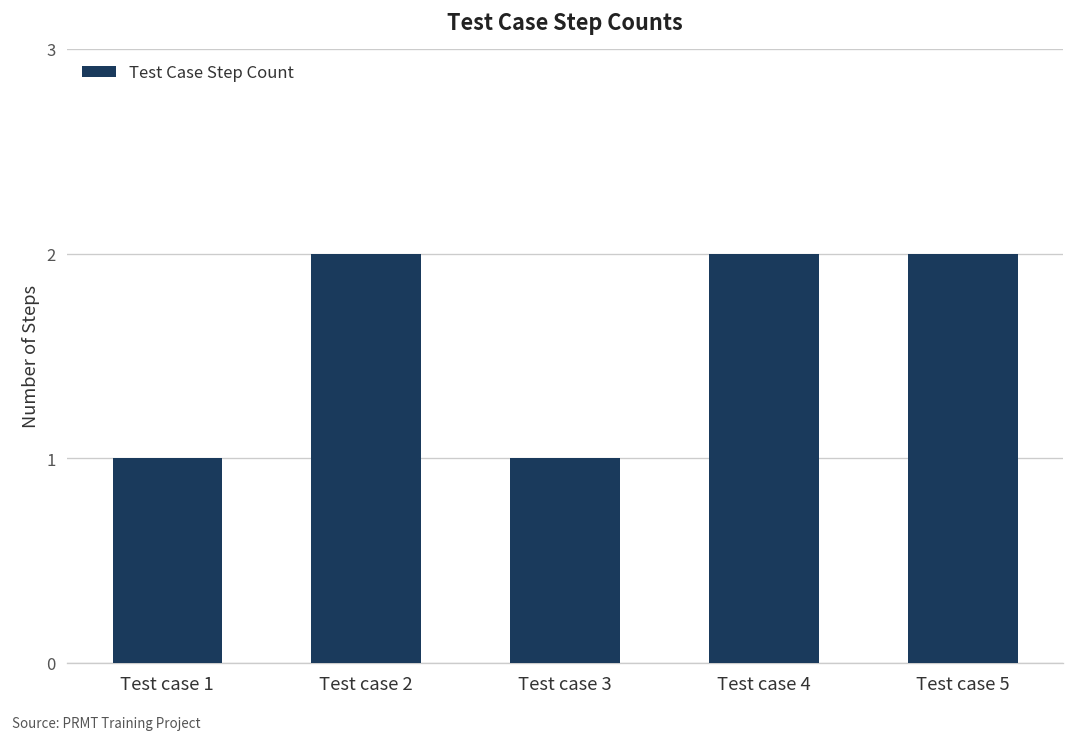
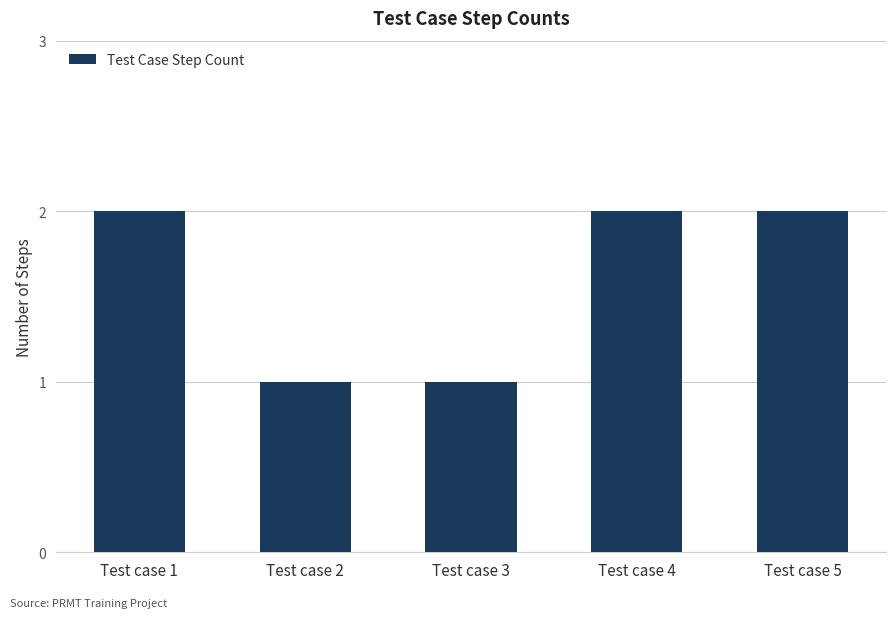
Test case 1: 1 -> 2
Test case 2: 2 -> 1
